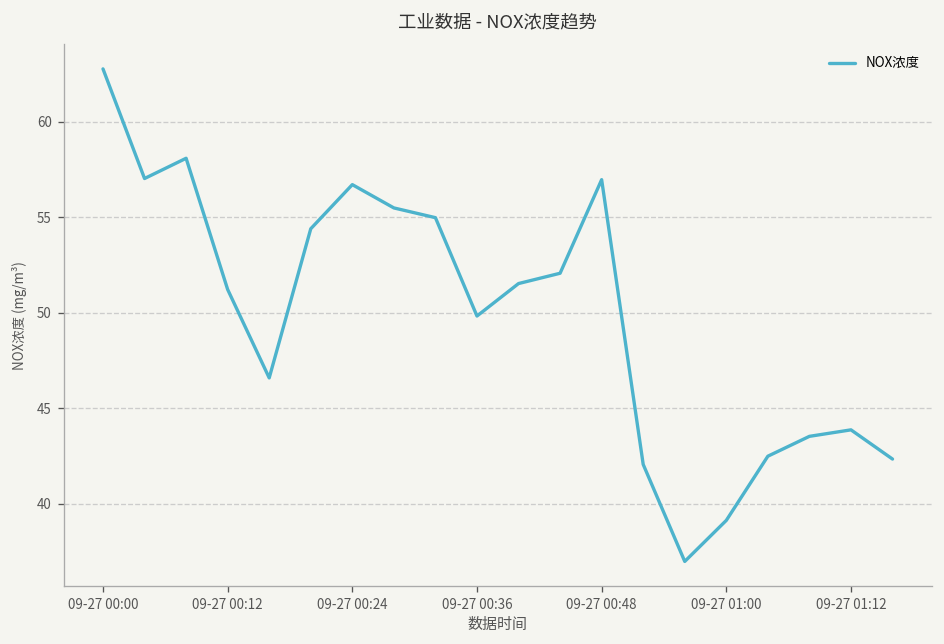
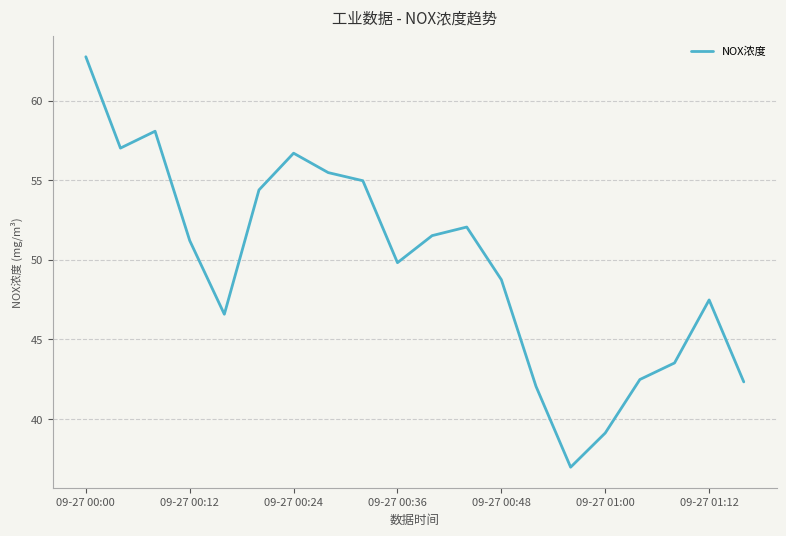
09-27 00:48: 57.0 -> 48.8
09-27 01:12: 43.9 -> 47.5
